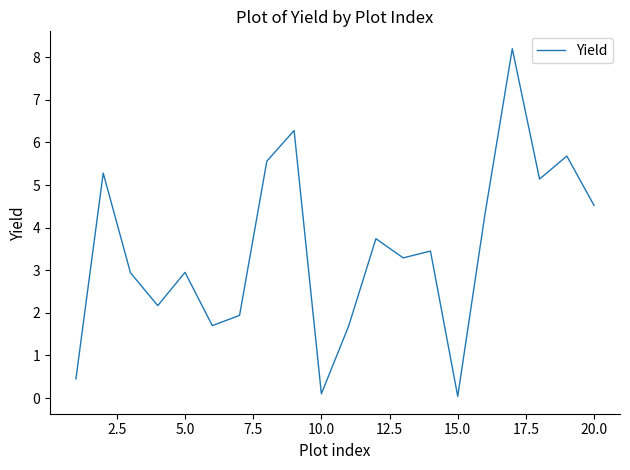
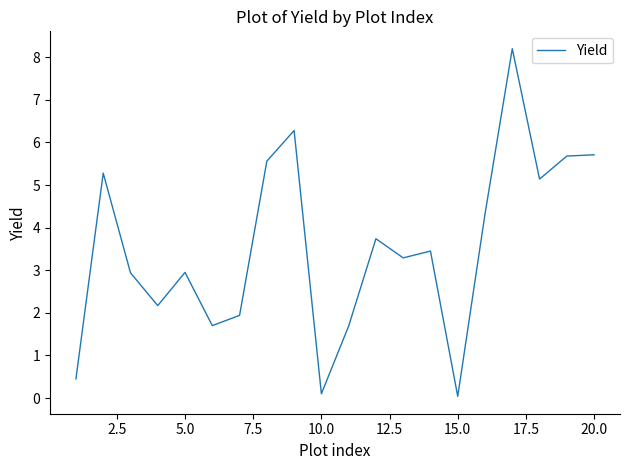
20.0: 4.5 -> 5.7
